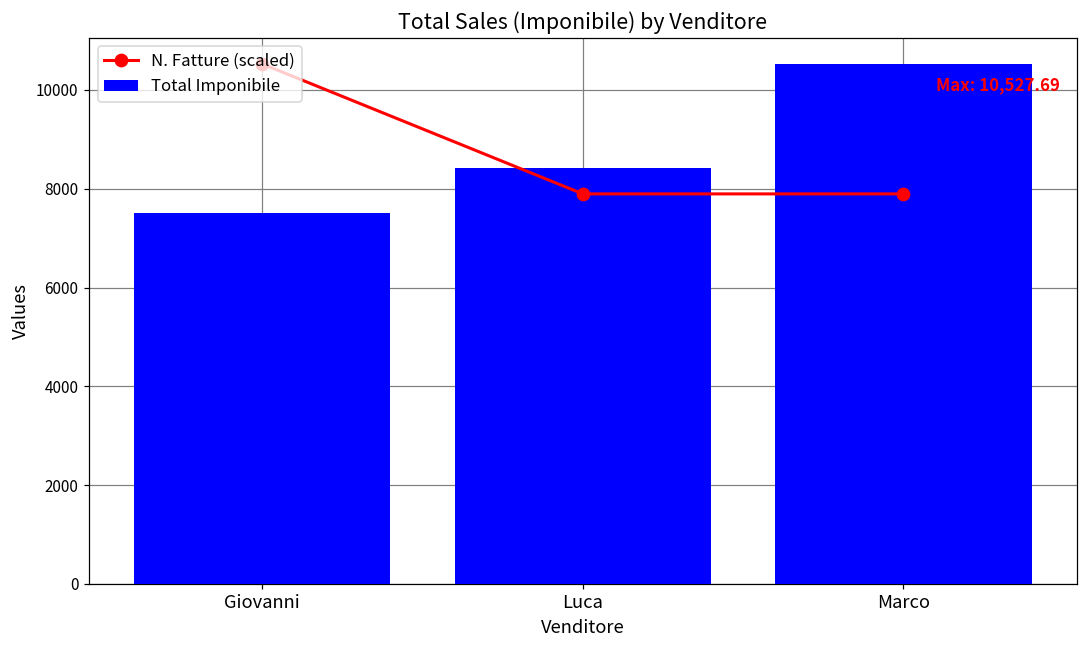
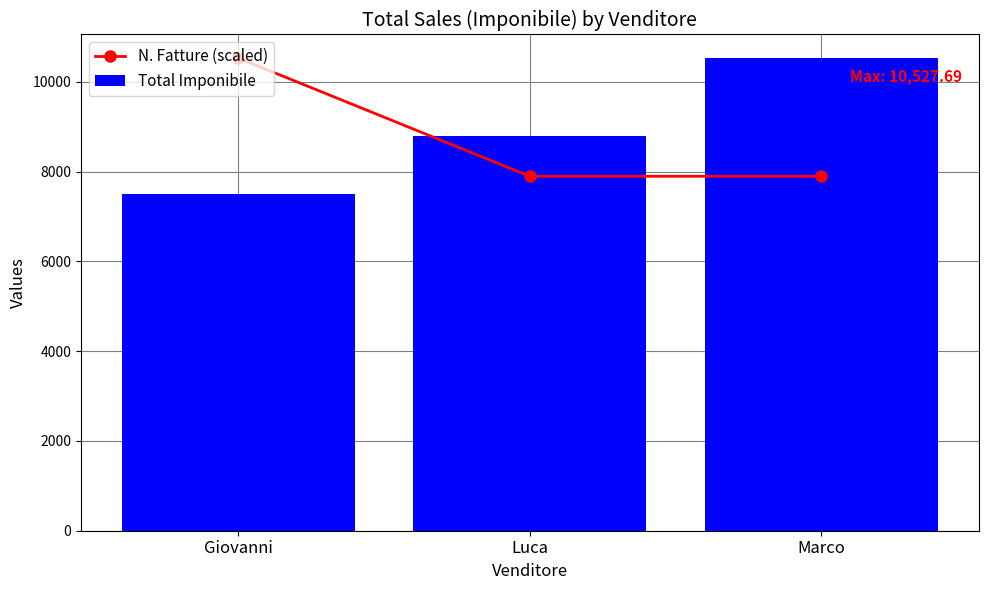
Total Imponibile, Luca: 8400 -> 8800
